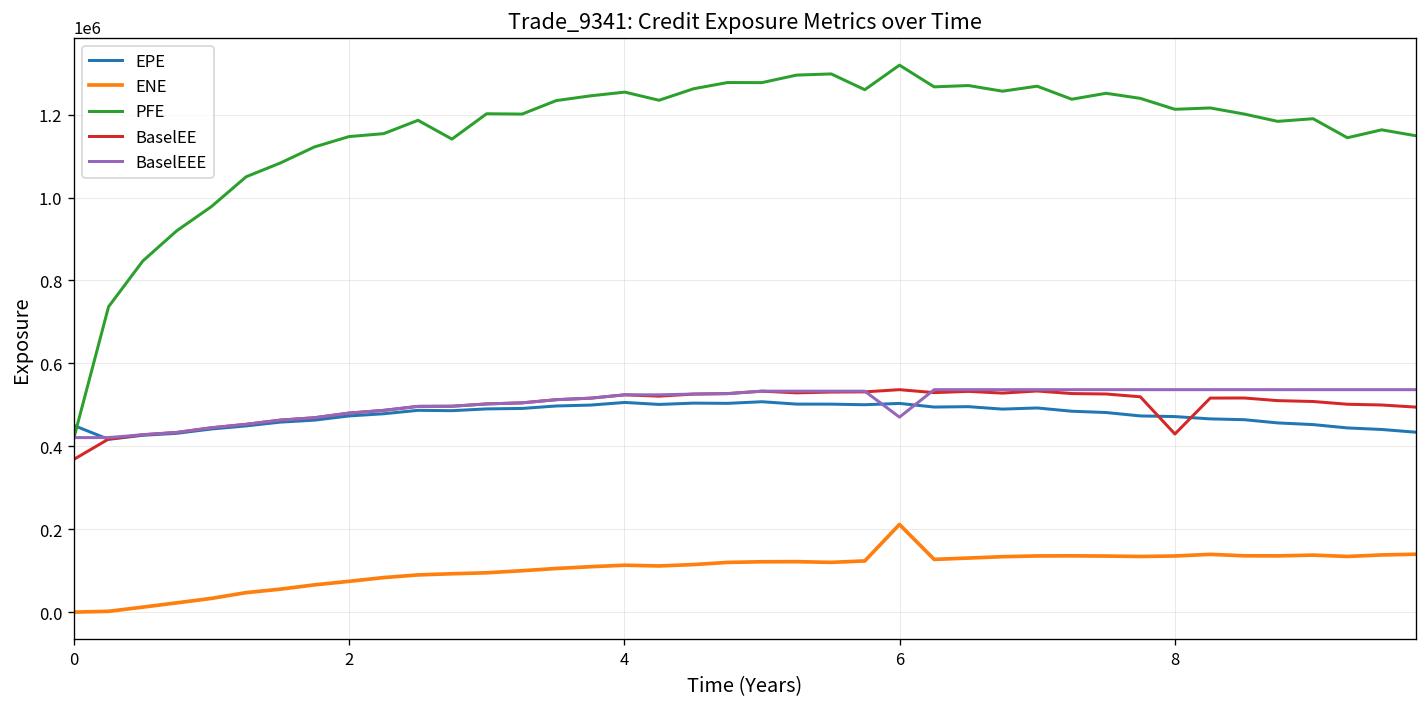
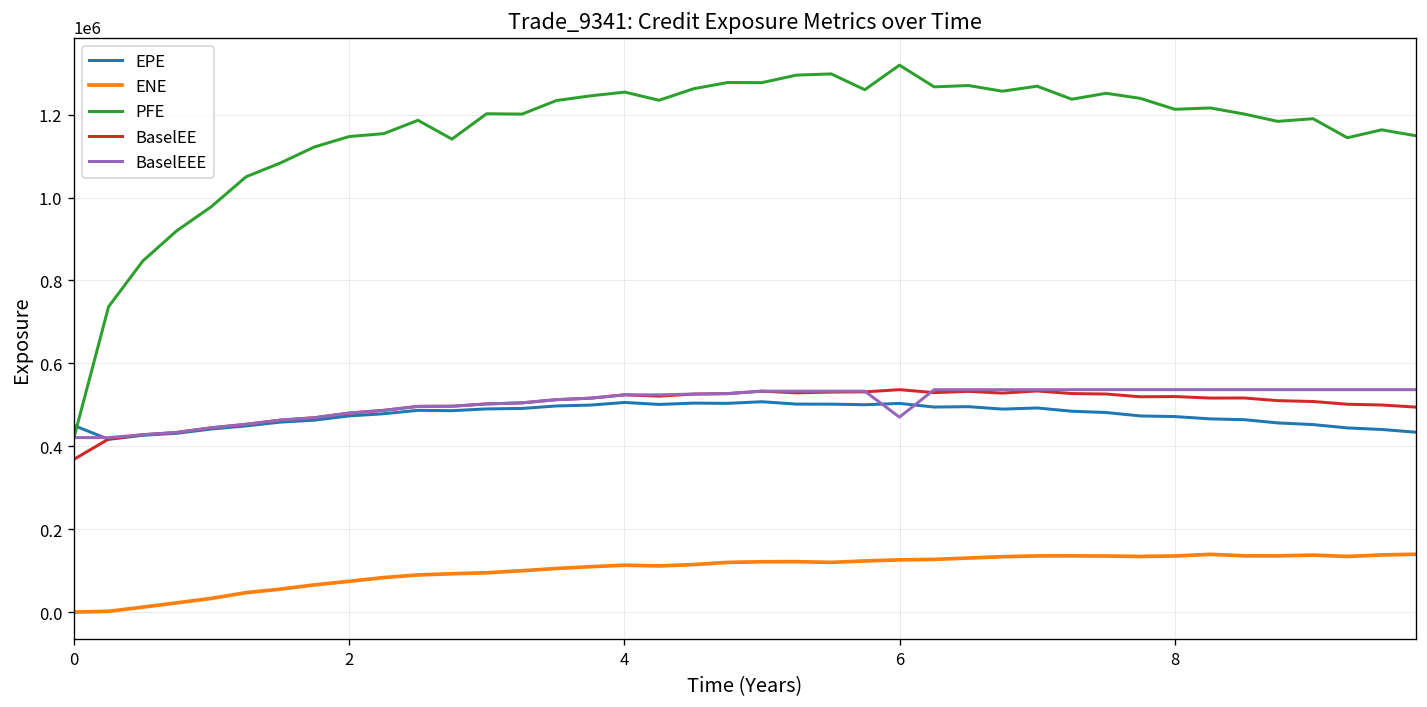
ENE, 6: 210000 -> 130000
BaselEE, 8: 430000 -> 520000
